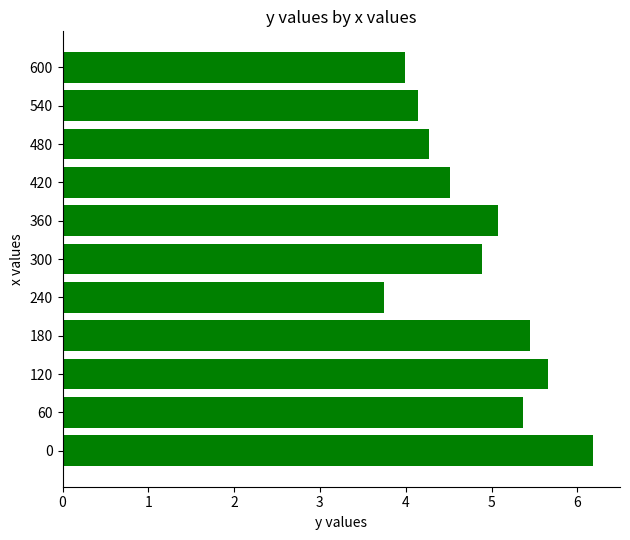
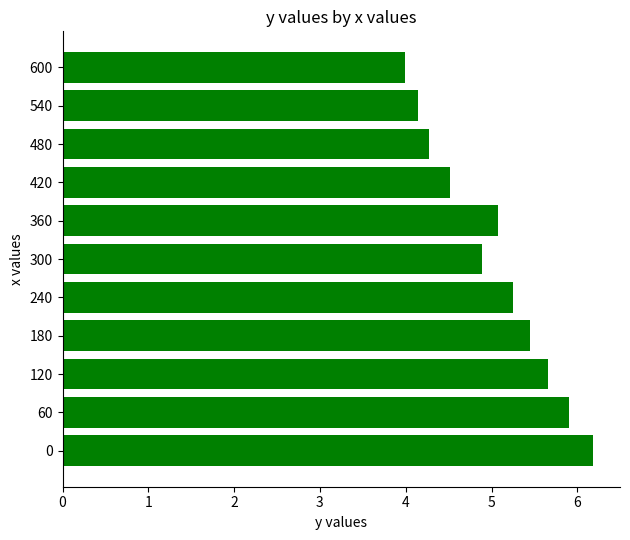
240: 3.8 -> 5.3
60: 5.4 -> 5.9
